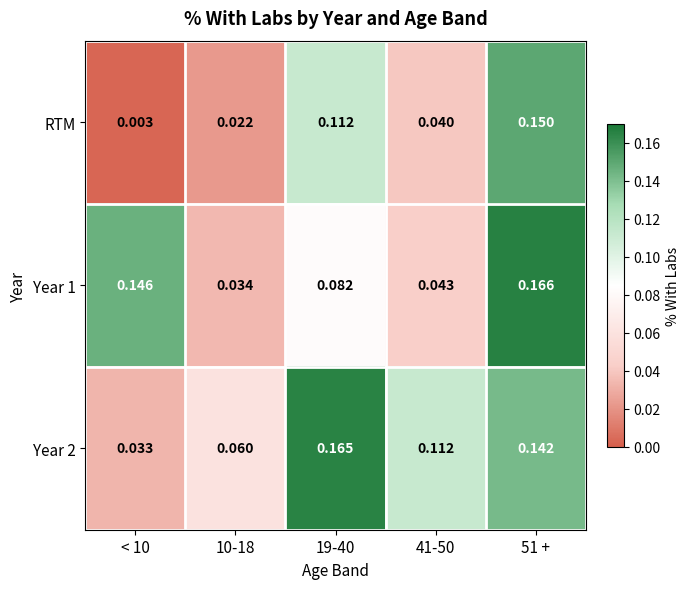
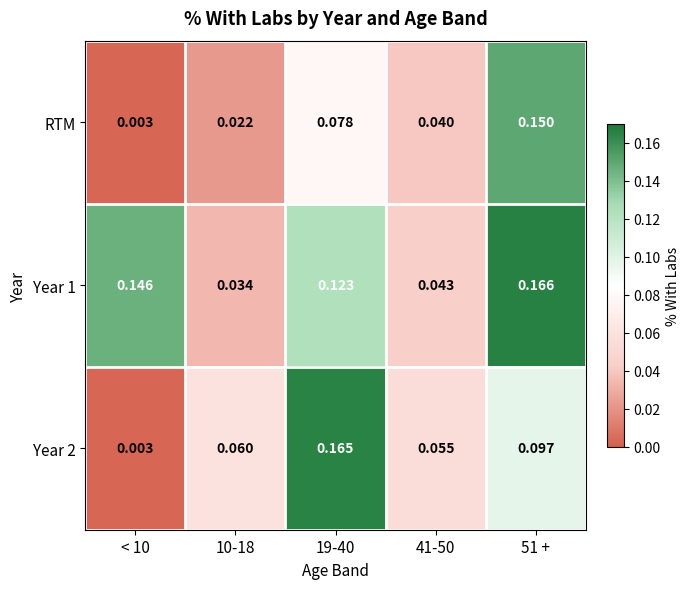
RTM, 19-40: 0.112 -> 0.078
Year 1, 19-40: 0.082 -> 0.123
Year 2, < 10: 0.033 -> 0.003
Year 2, 41-50: 0.112 -> 0.055
Year 2, 51 +: 0.142 -> 0.097
